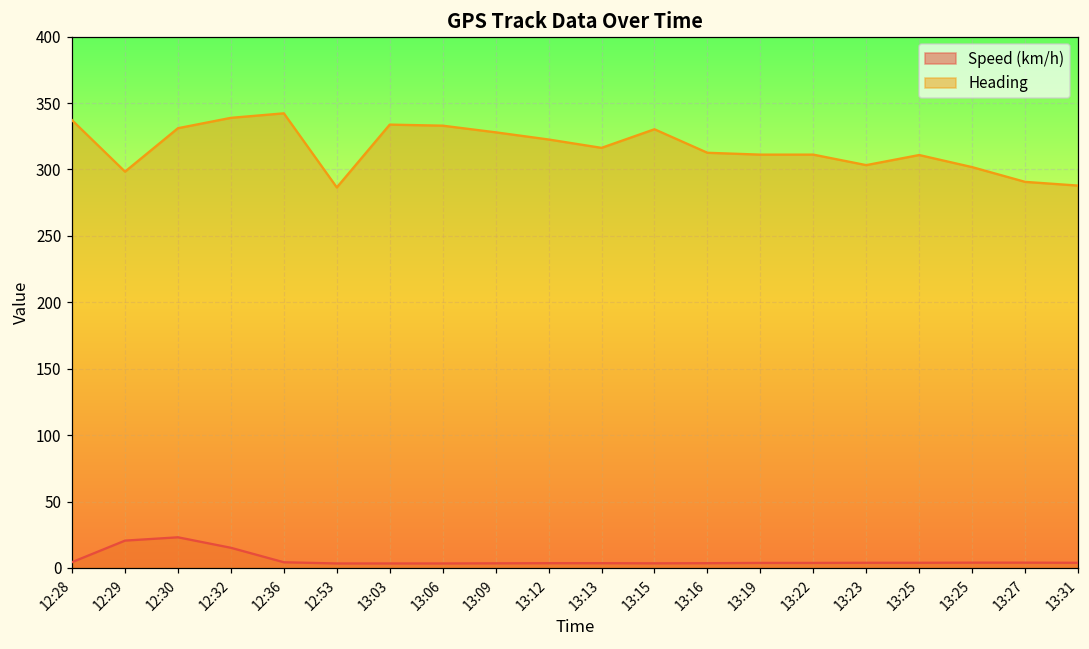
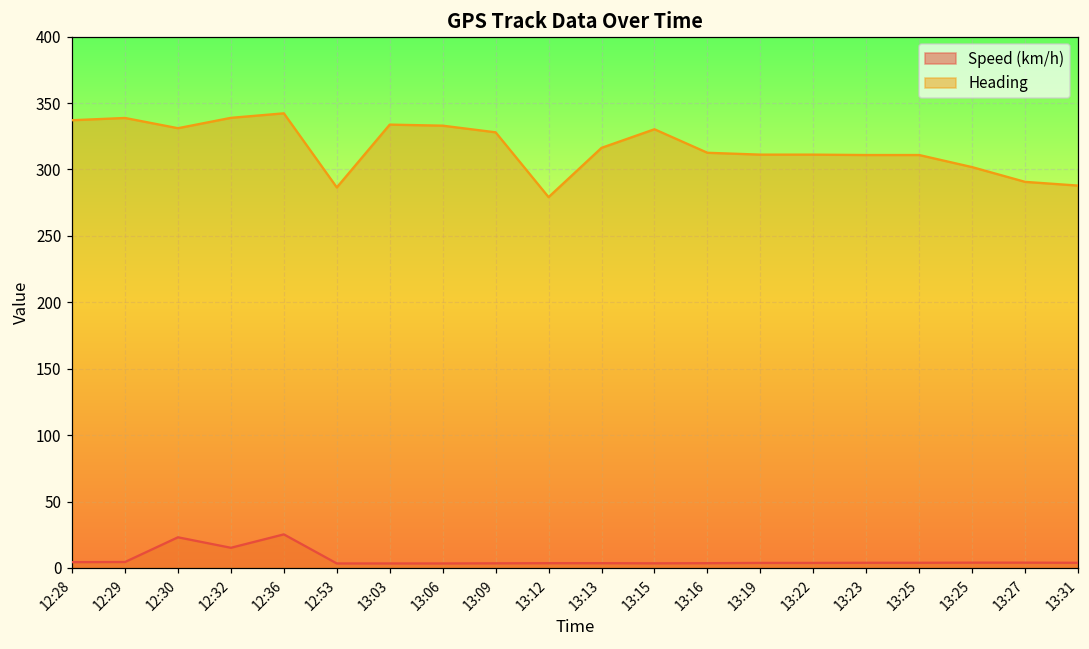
Speed (km/h), 12:29: 21 -> 5
Heading, 12:29: 298 -> 339
Speed (km/h), 12:36: 4 -> 25
Heading, 13:12: 323 -> 279
Heading, 13:23: 303 -> 311
